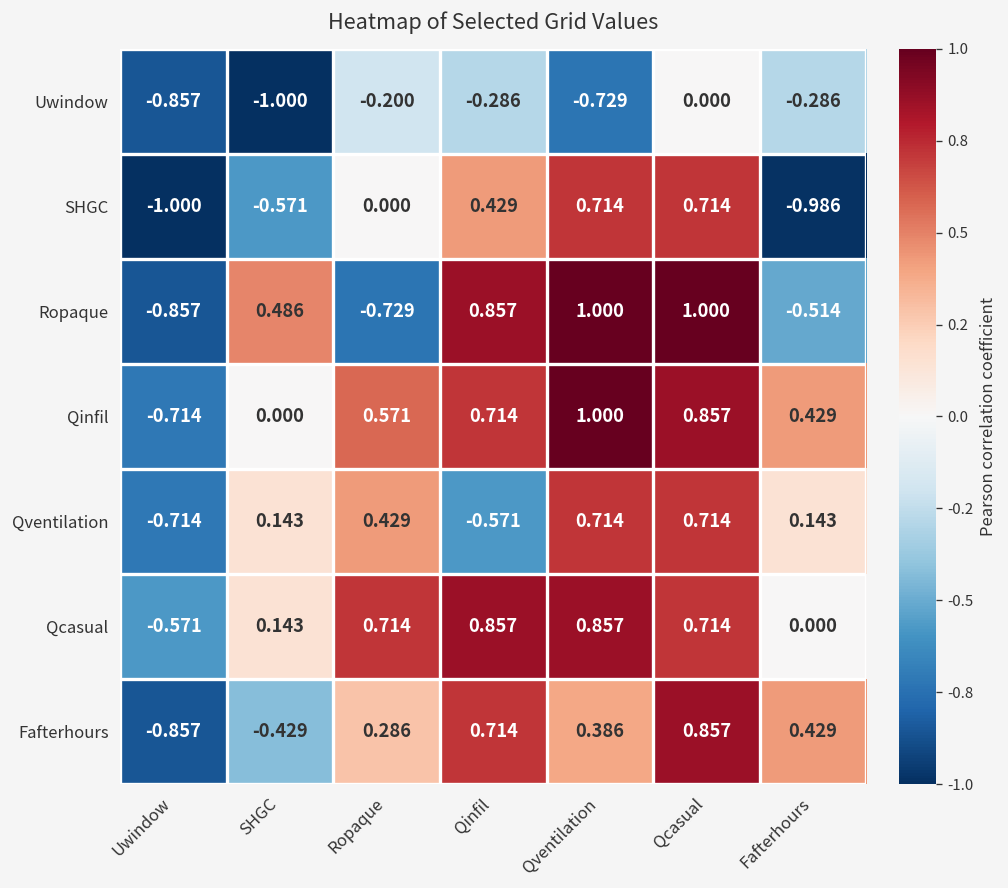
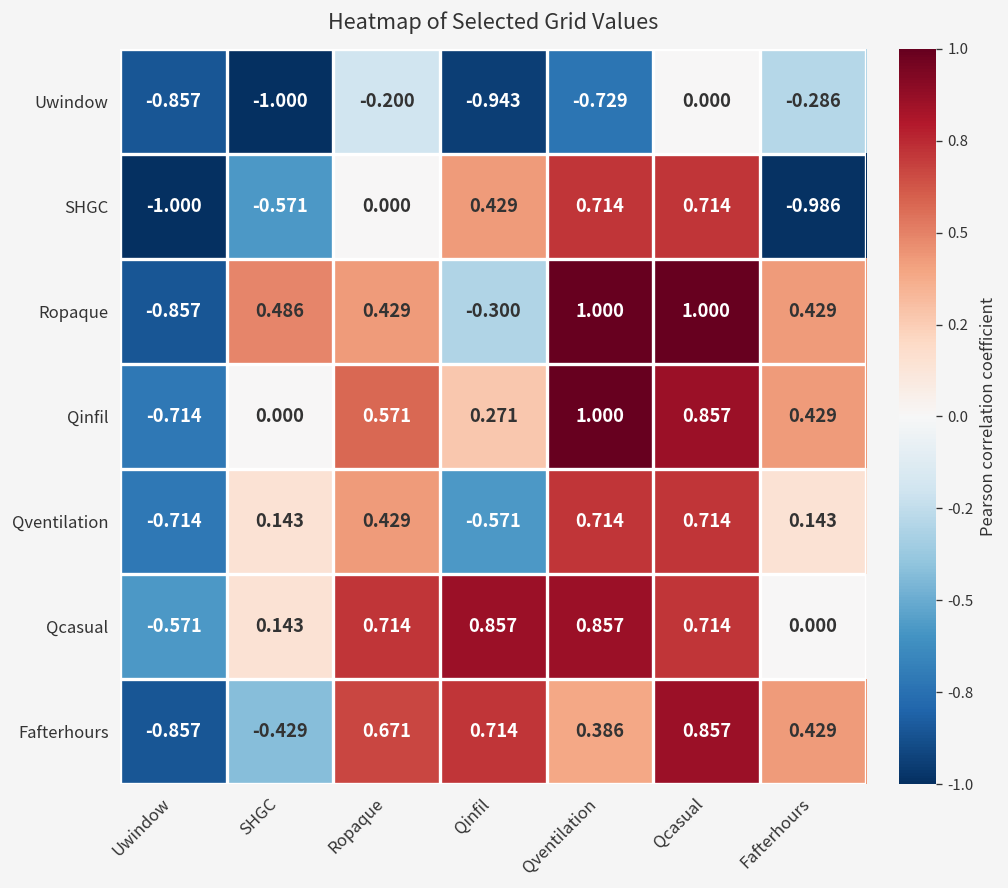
Uwindow, Qinfil: -0.286 -> -0.943
Ropaque, Ropaque: -0.729 -> 0.429
Ropaque, Qinfil: 0.857 -> -0.300
Ropaque, Fafterhours: -0.514 -> 0.429
Qinfil, Qinfil: 0.714 -> 0.271
Fafterhours, Ropaque: 0.286 -> 0.671
